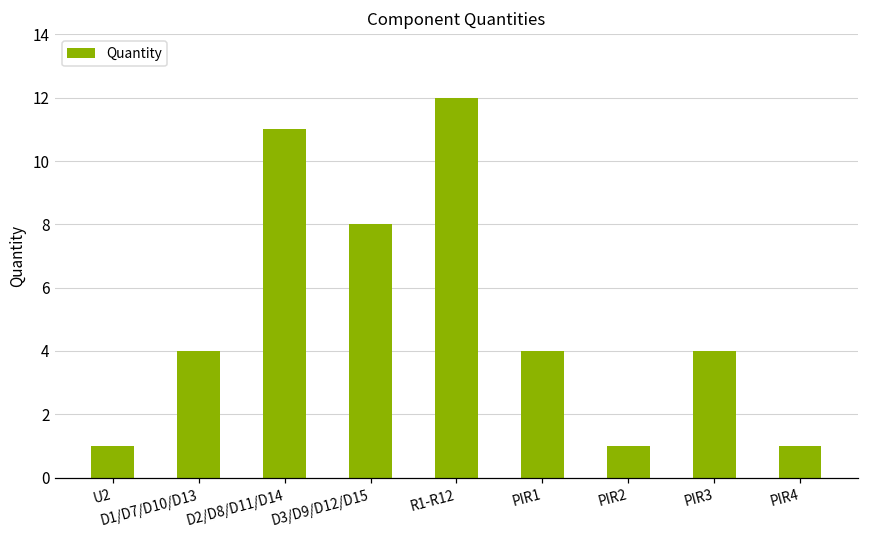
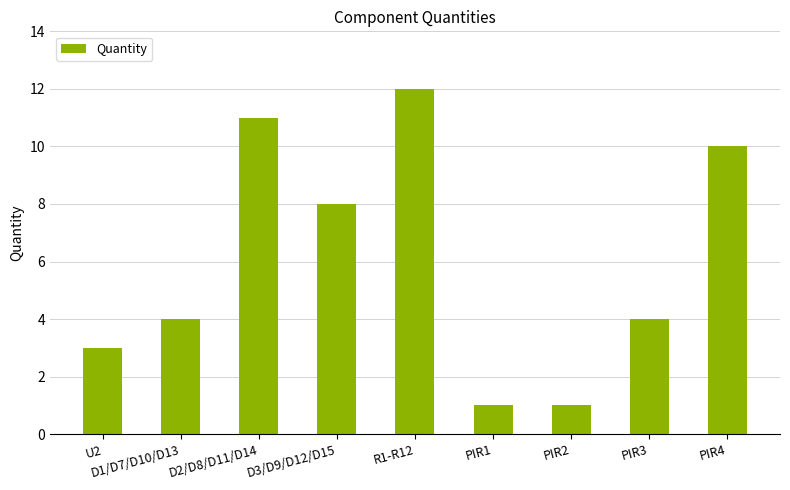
U2: 1 -> 3
PIR1: 4 -> 1
PIR4: 1 -> 10
